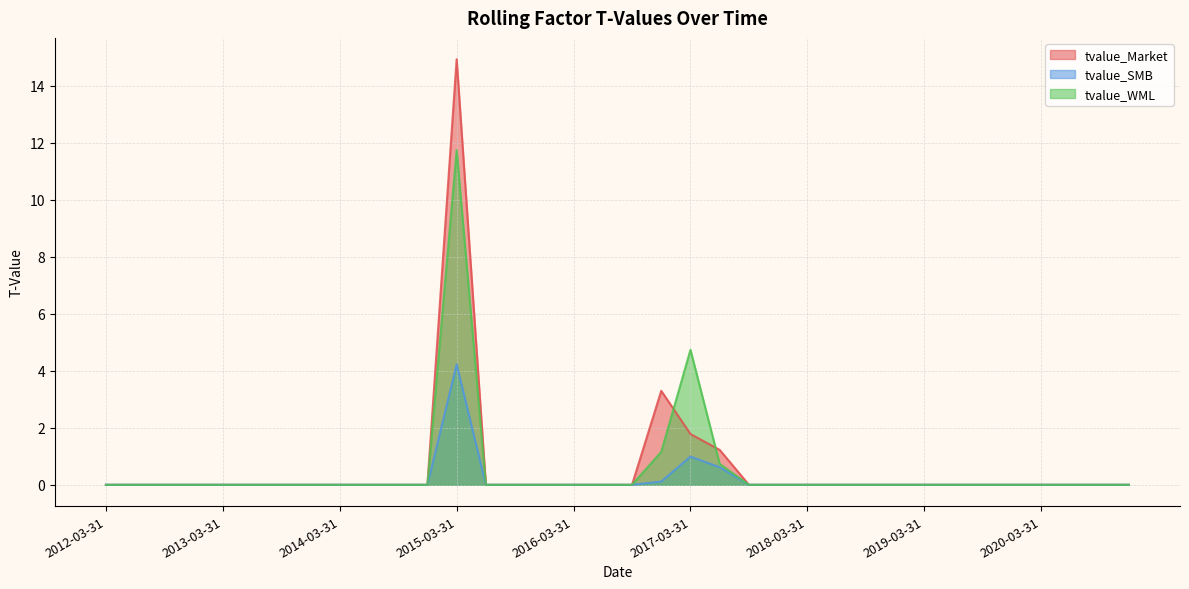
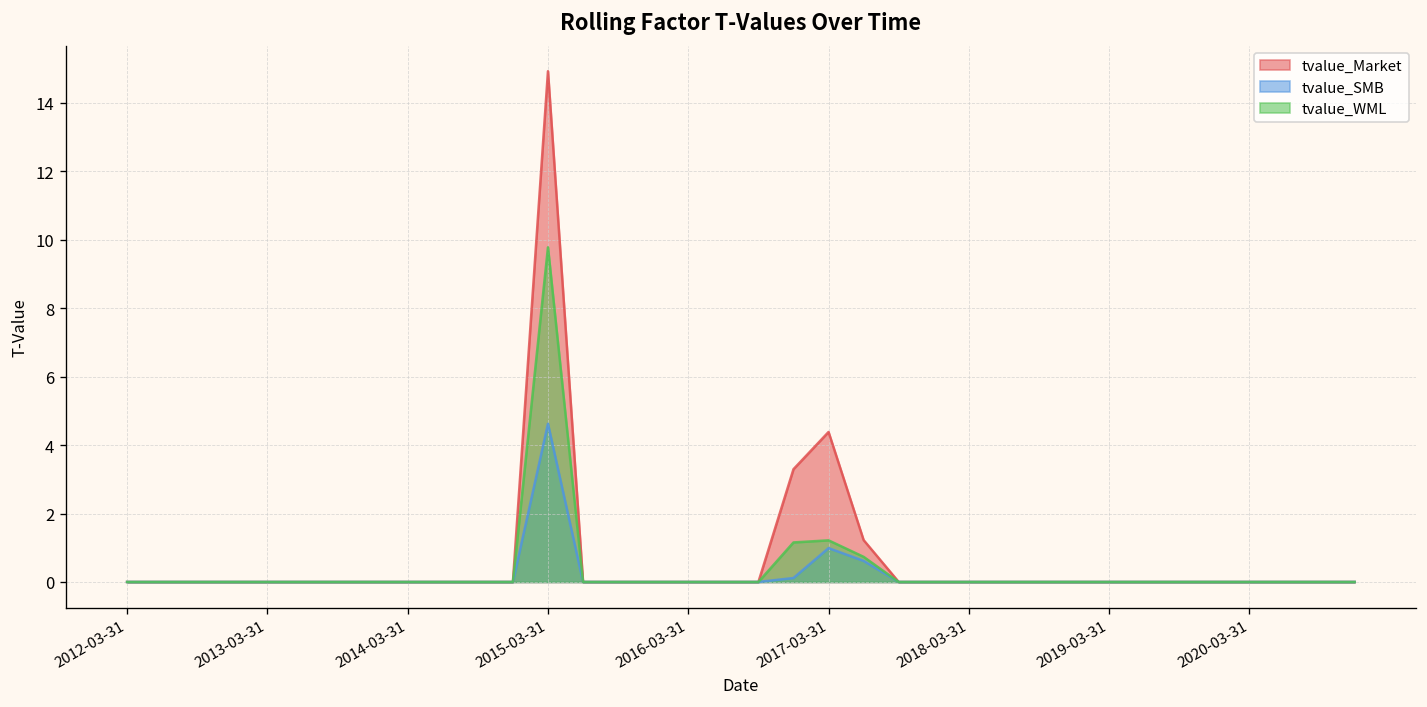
tvalue_SMB, 2015-03-31: 4.2 -> 4.6
tvalue_WML, 2015-03-31: 11.7 -> 9.8
tvalue_Market, 2017-03-31: 1.8 -> 4.4
tvalue_WML, 2017-03-31: 4.7 -> 1.2
